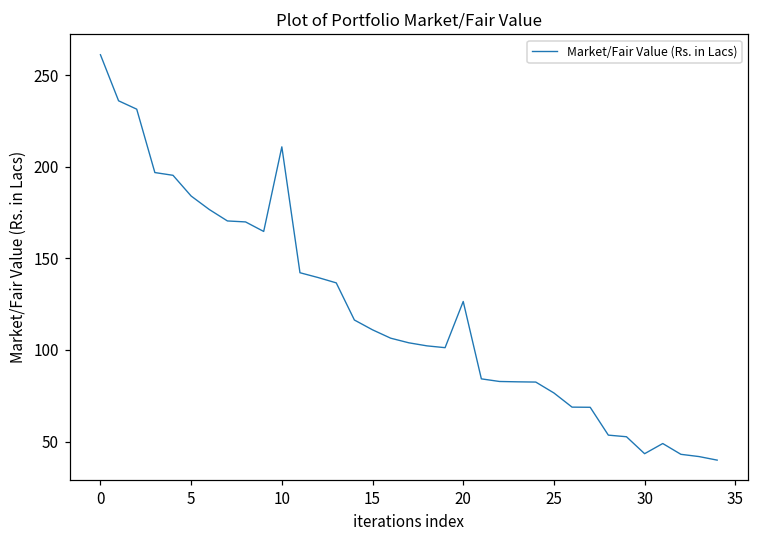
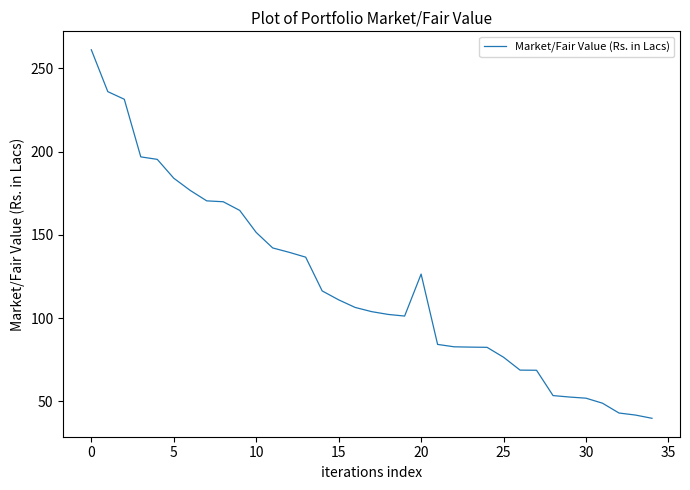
10: 211 -> 151
30: 43 -> 52
